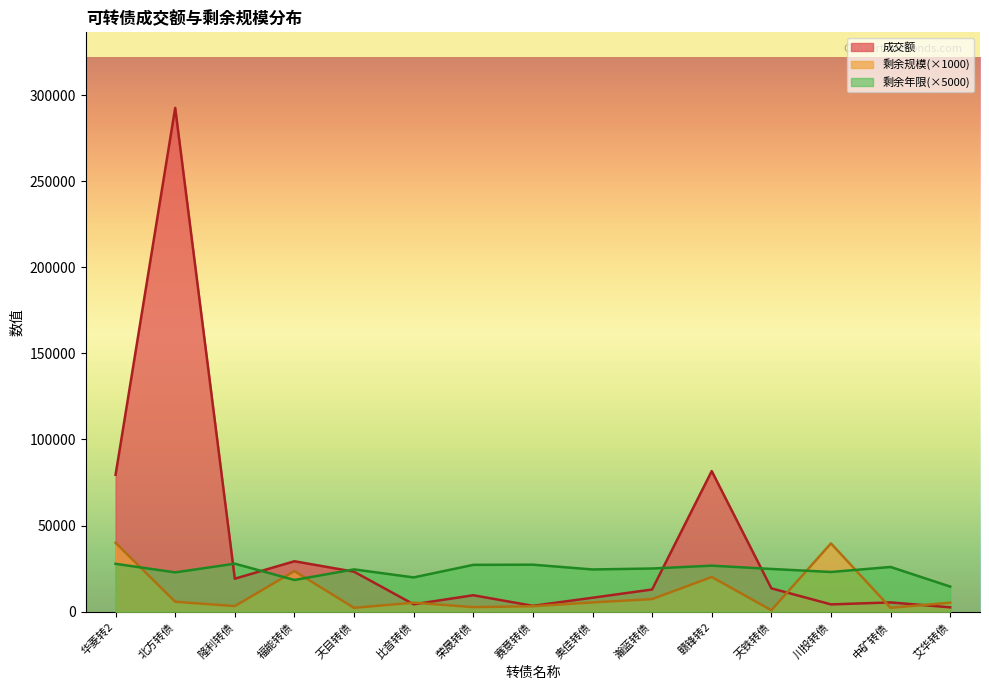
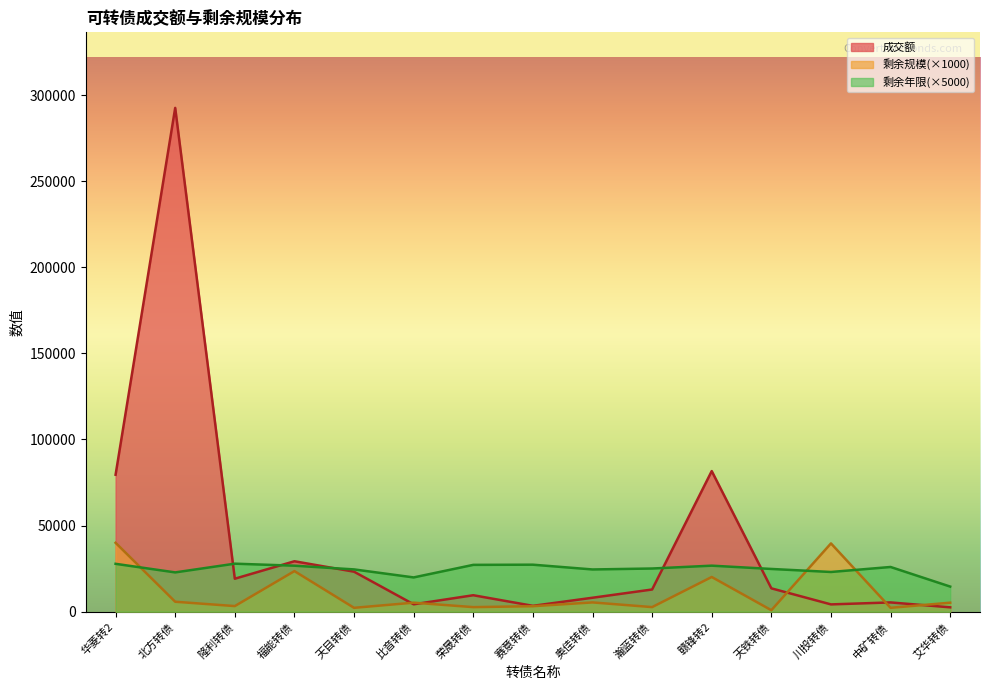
剩余年限(×5000), 福能转债: 18000 -> 27000
剩余规模(×1000), 瀚蓝转债: 7000 -> 3000
